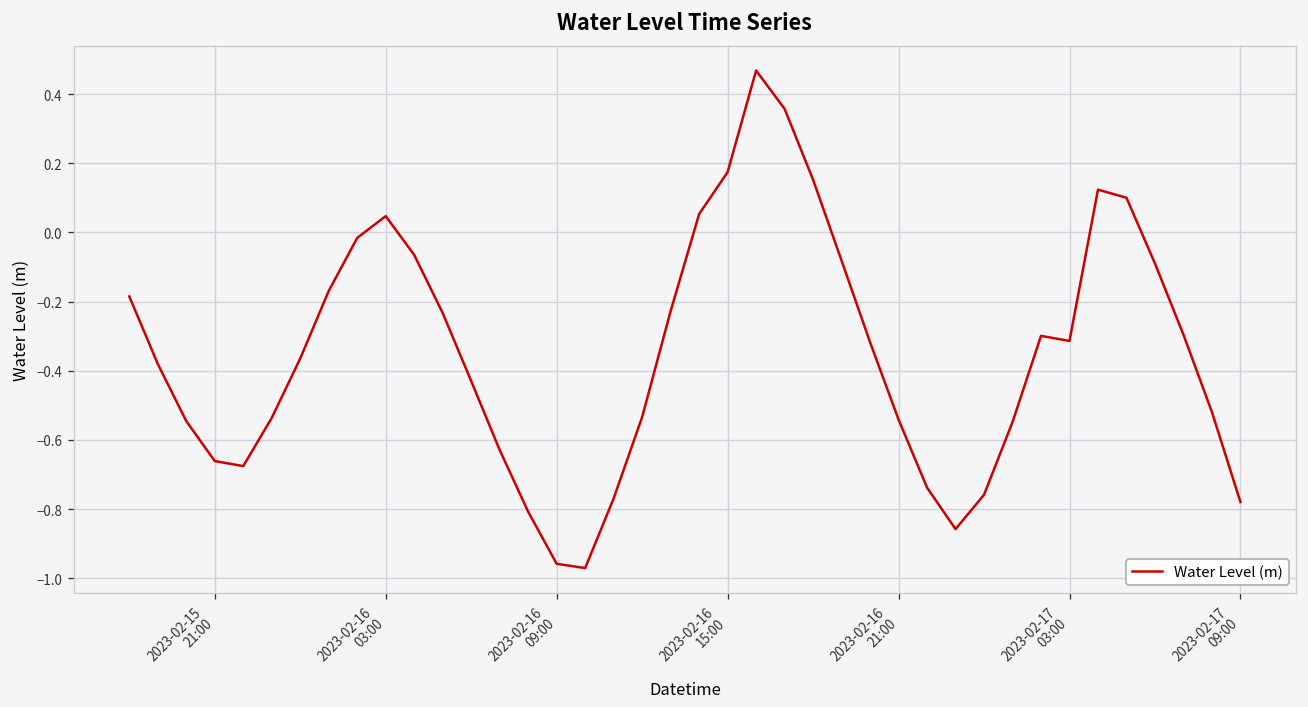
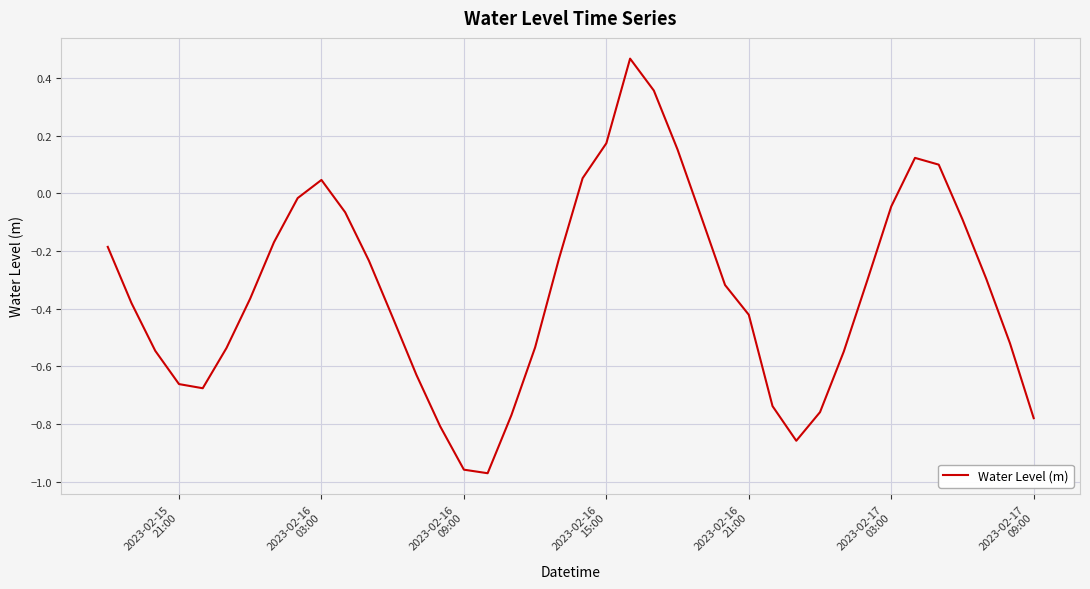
2023-02-16 21:00: -0.54 -> -0.42
2023-02-17 03:00: -0.31 -> -0.05
